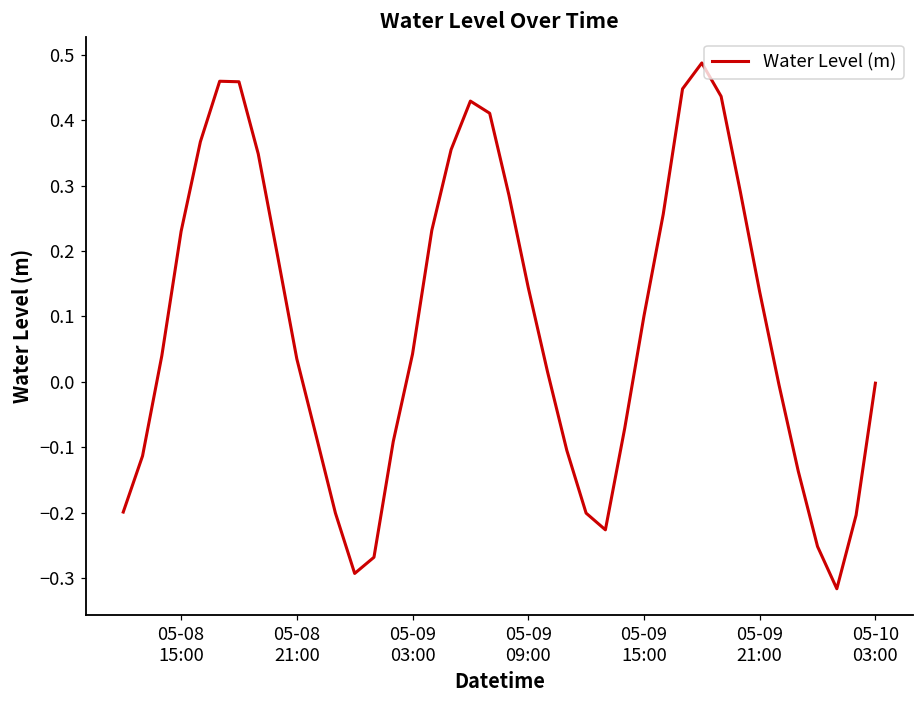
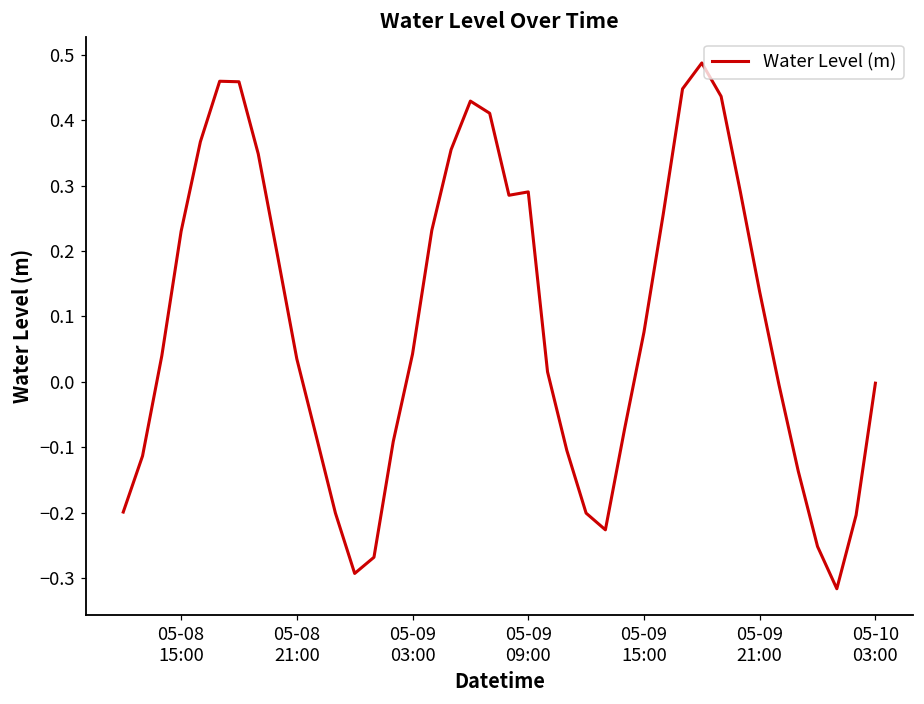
05-09 09:00: 0.14 -> 0.29
05-09 15:00: 0.10 -> 0.08
